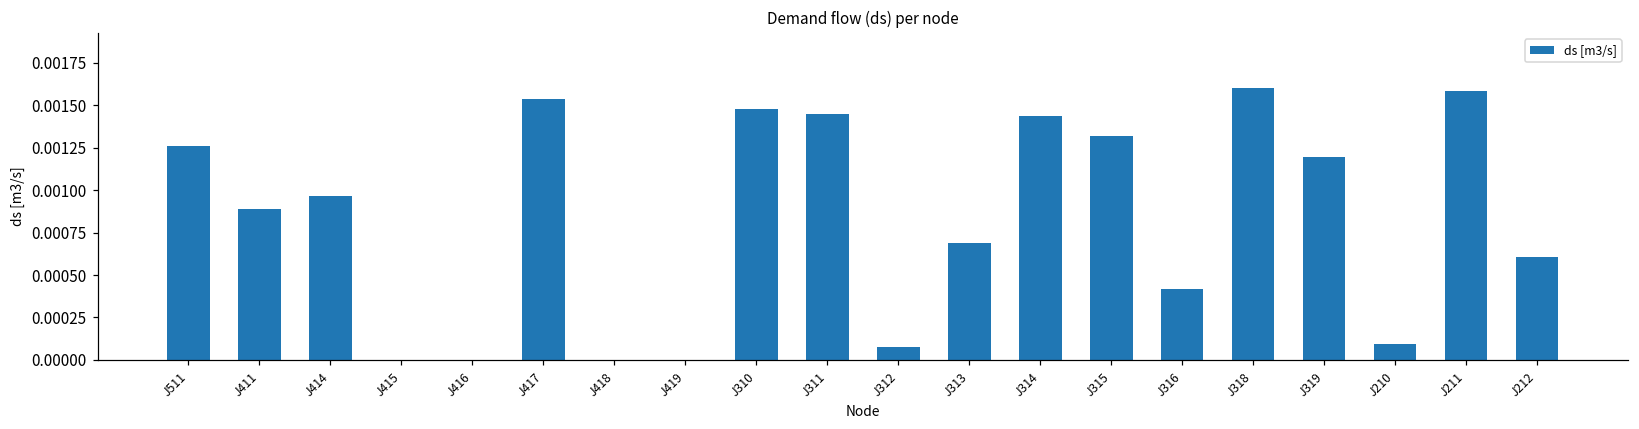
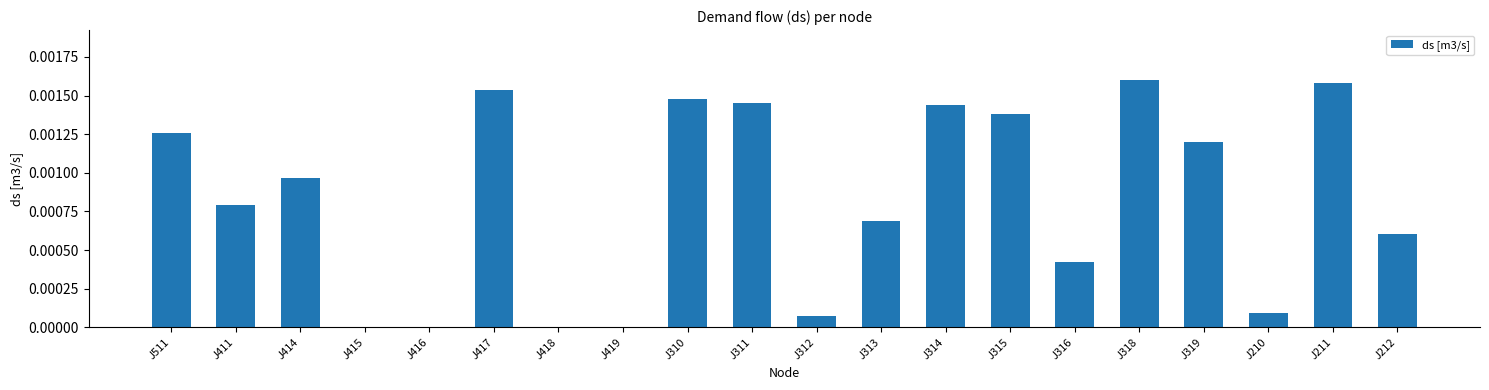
J411: 0.00089 -> 0.00079
J315: 0.00132 -> 0.00138
